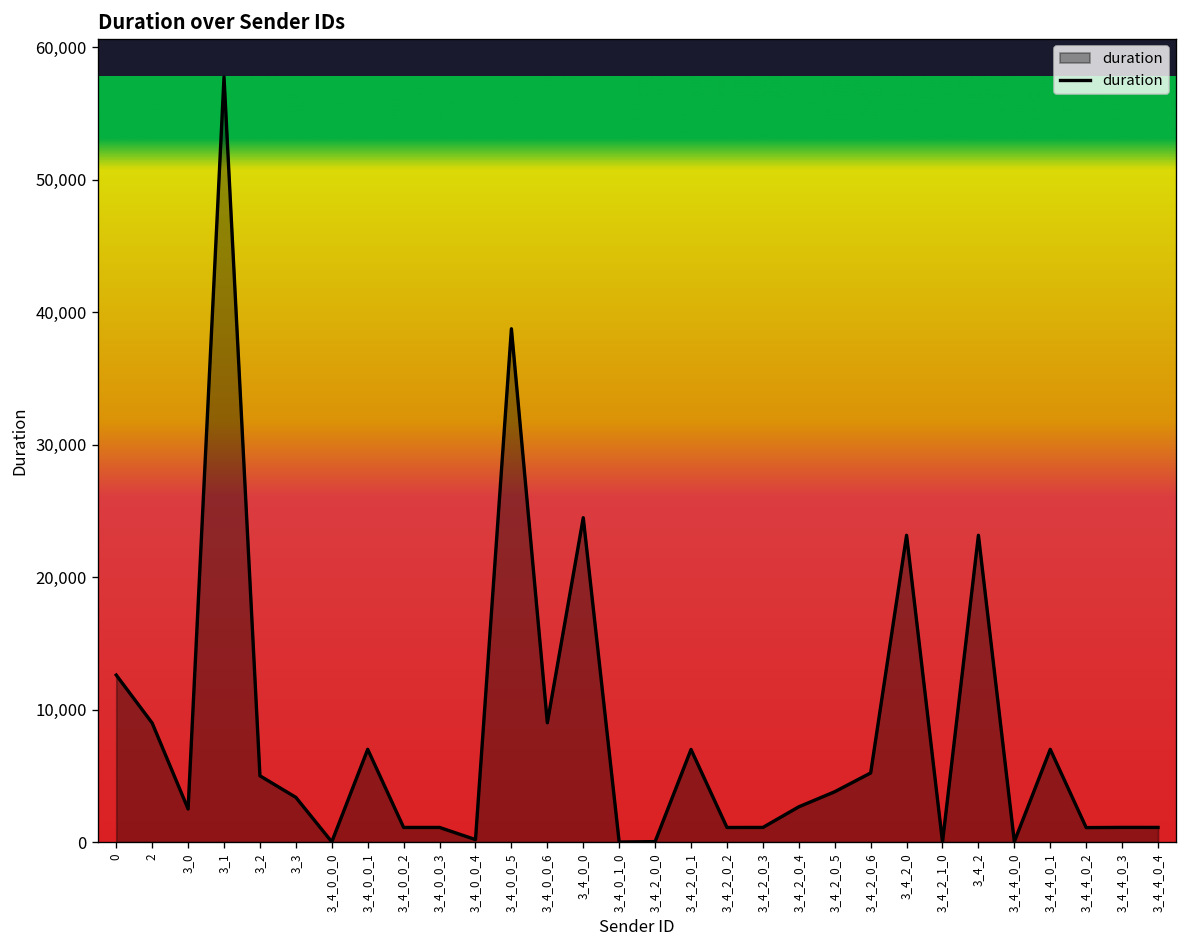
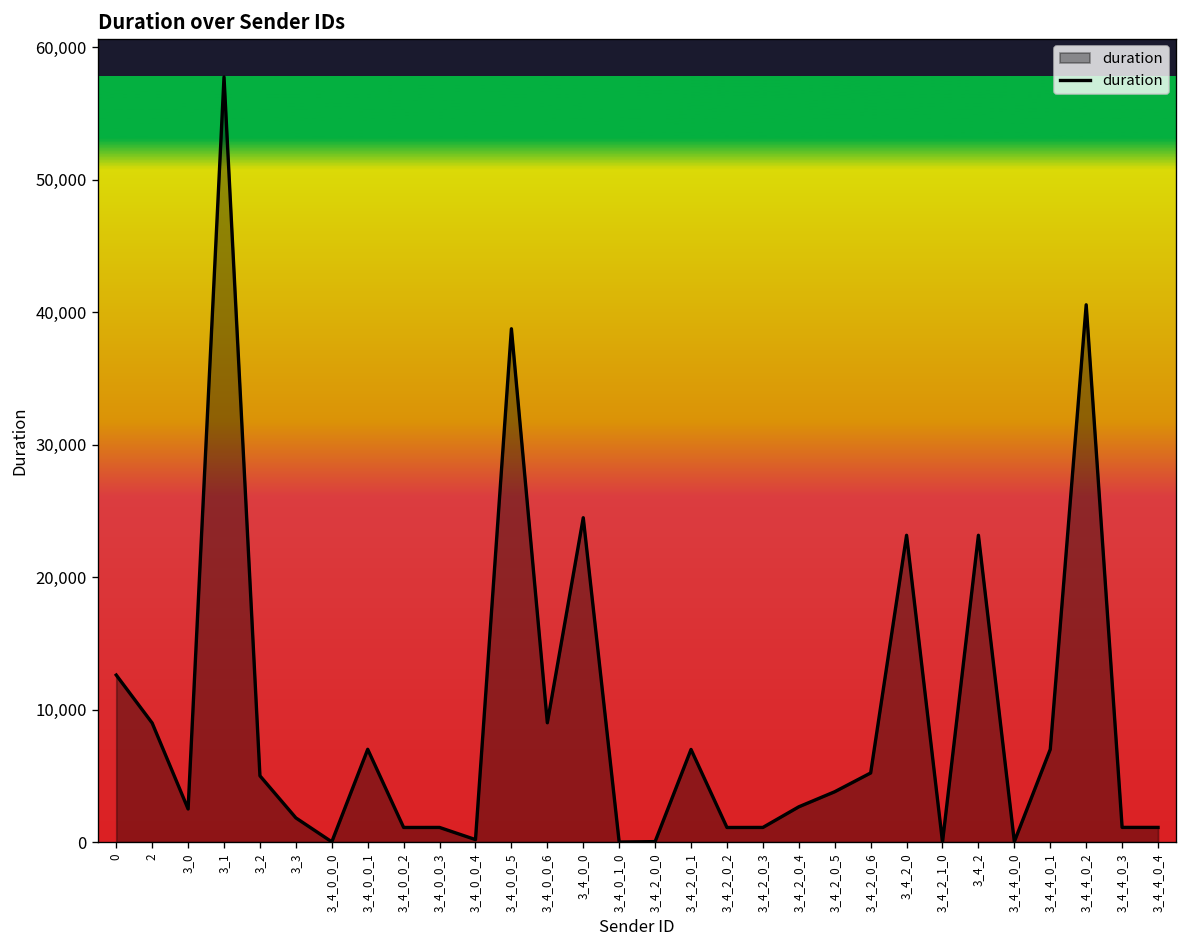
3_3: 3,400 -> 1,800
3_4_4_0_2: 1,100 -> 40,600
